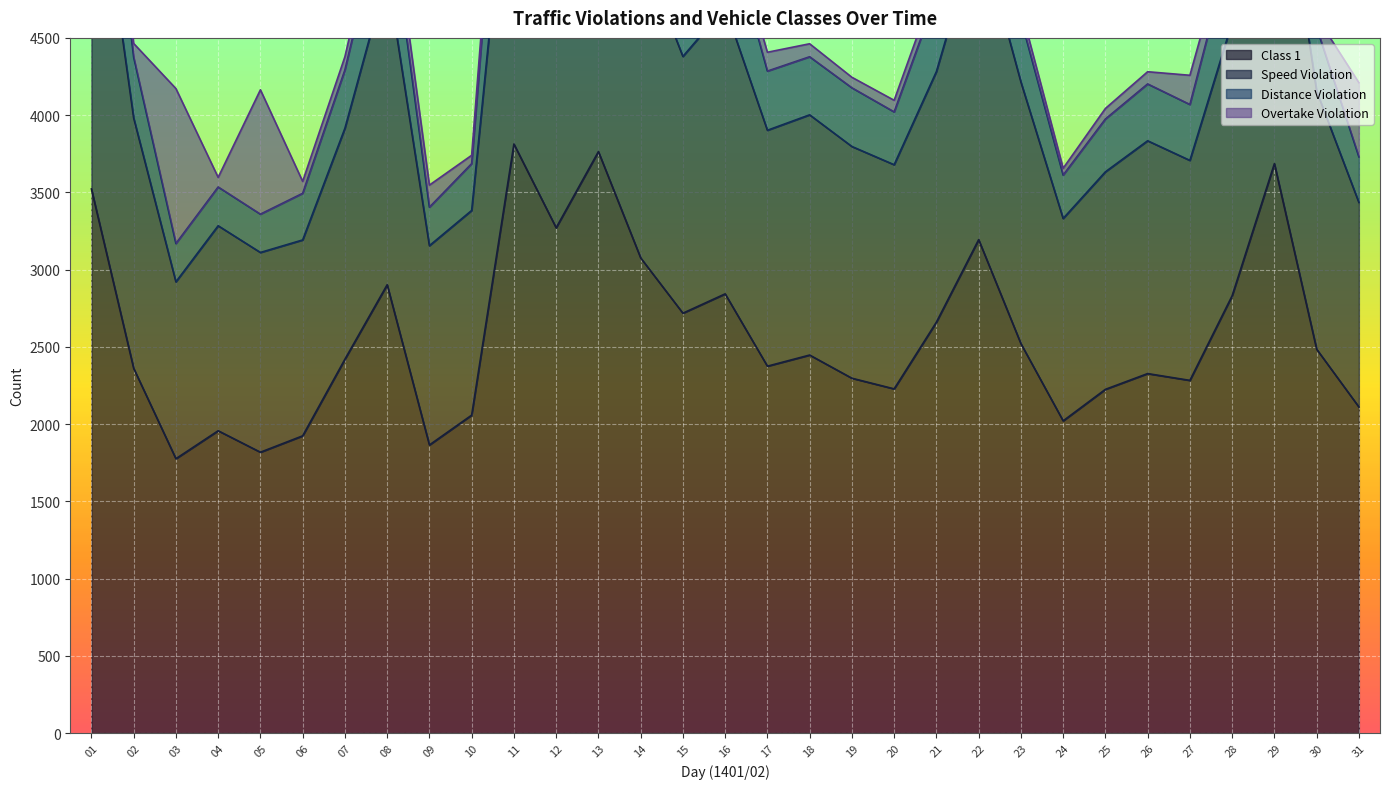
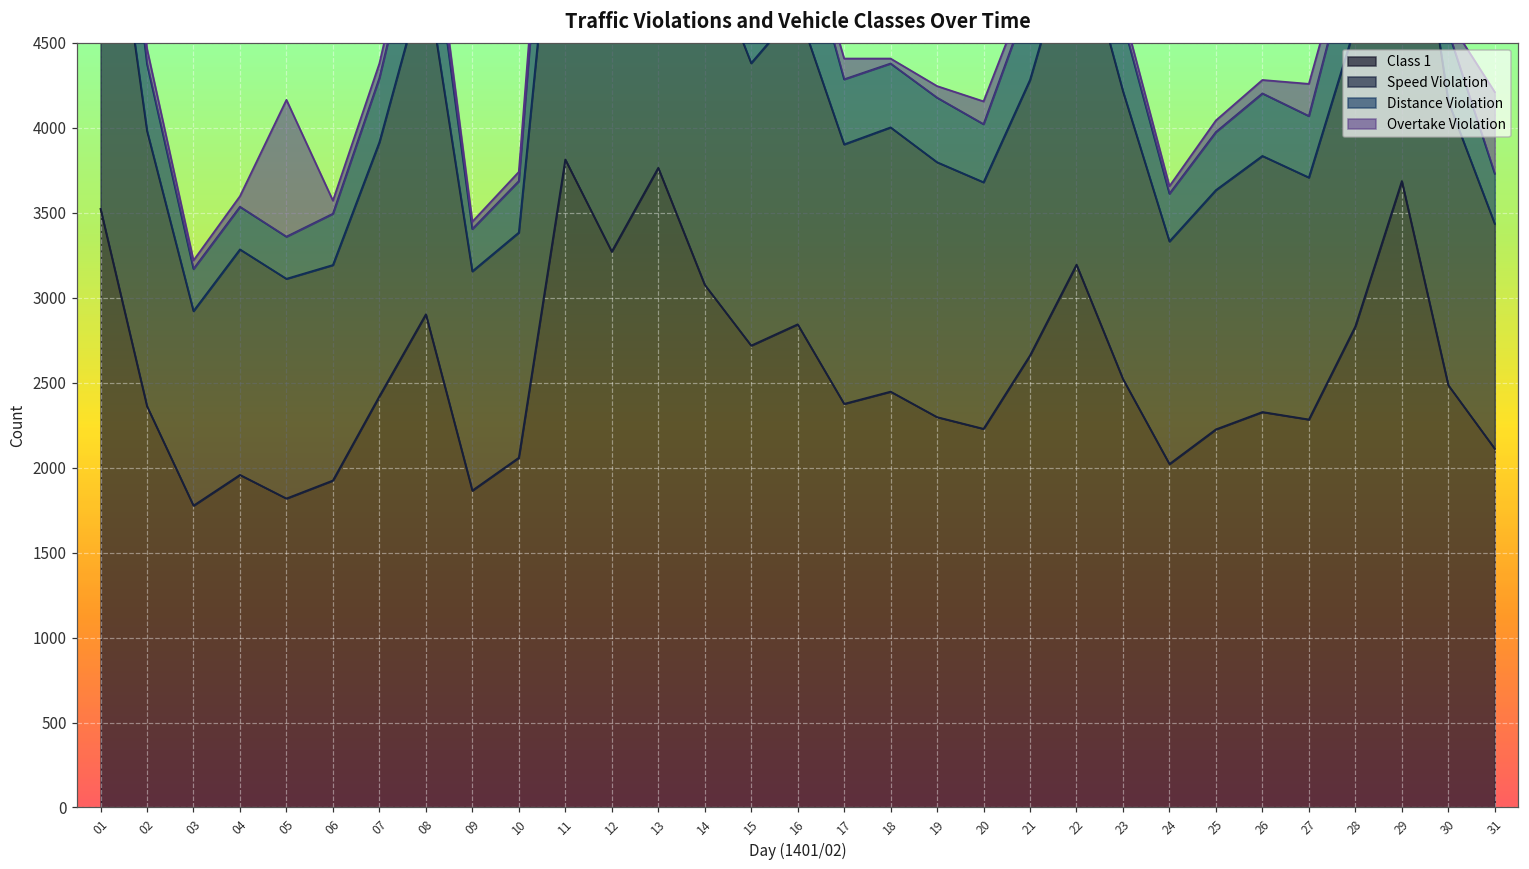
Overtake Violation, 03: 1000 -> 50
Overtake Violation, 09: 140 -> 40
Overtake Violation, 18: 80 -> 30
Overtake Violation, 20: 80 -> 130
